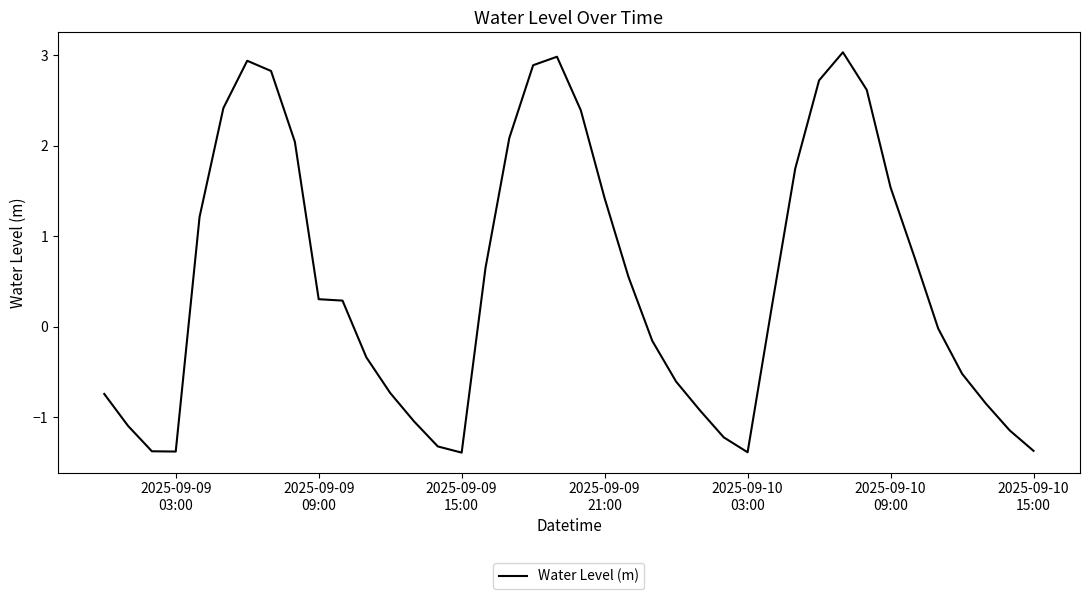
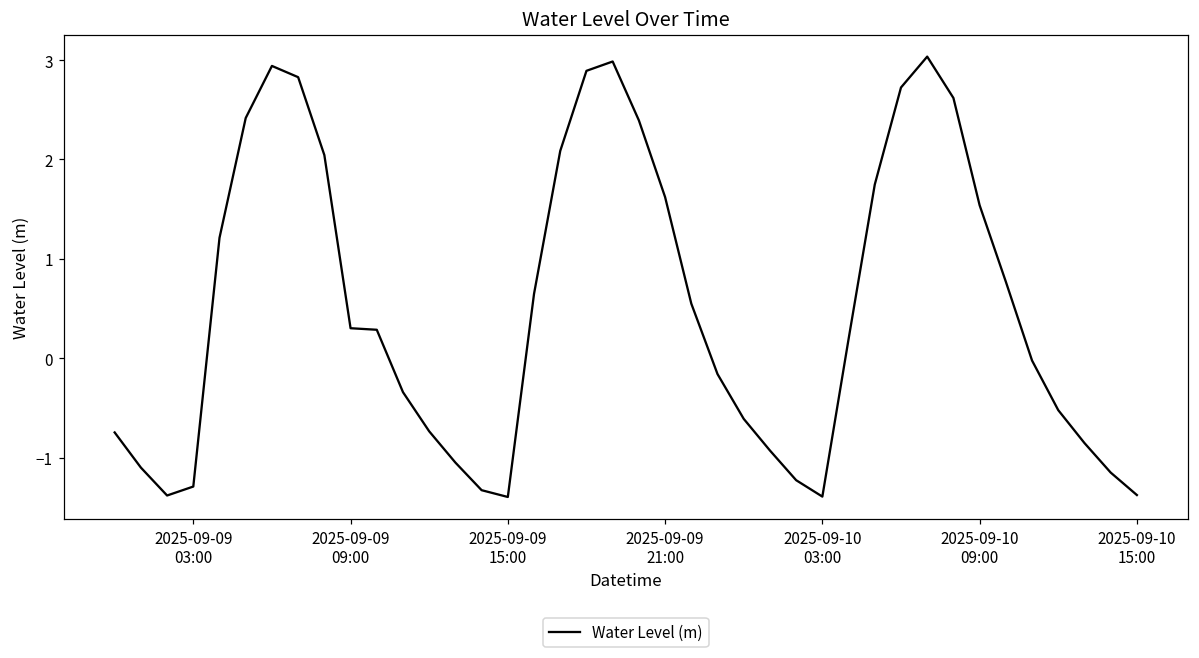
2025-09-09 03:00: -1.4 -> -1.3
2025-09-09 21:00: 1.4 -> 1.6
